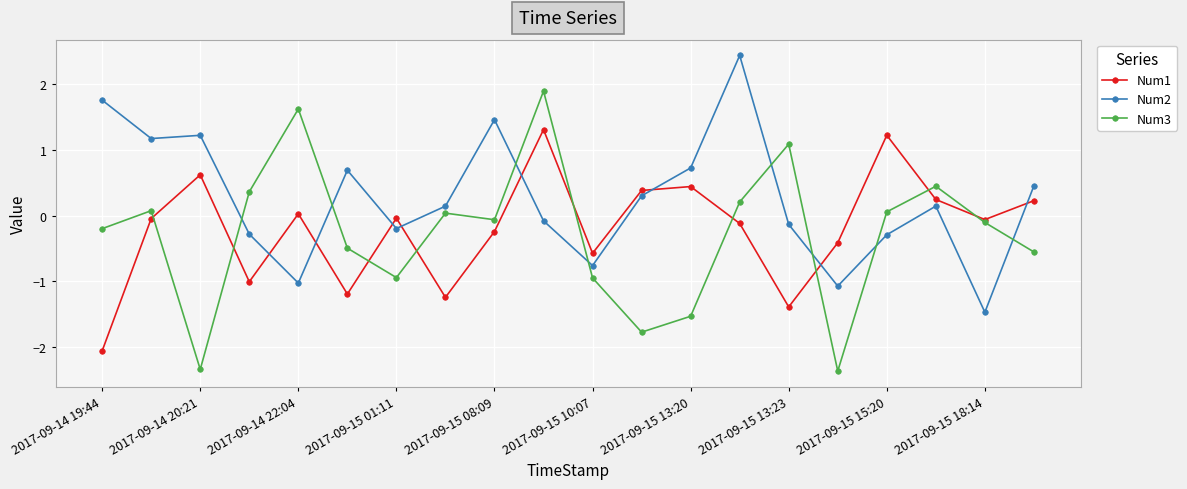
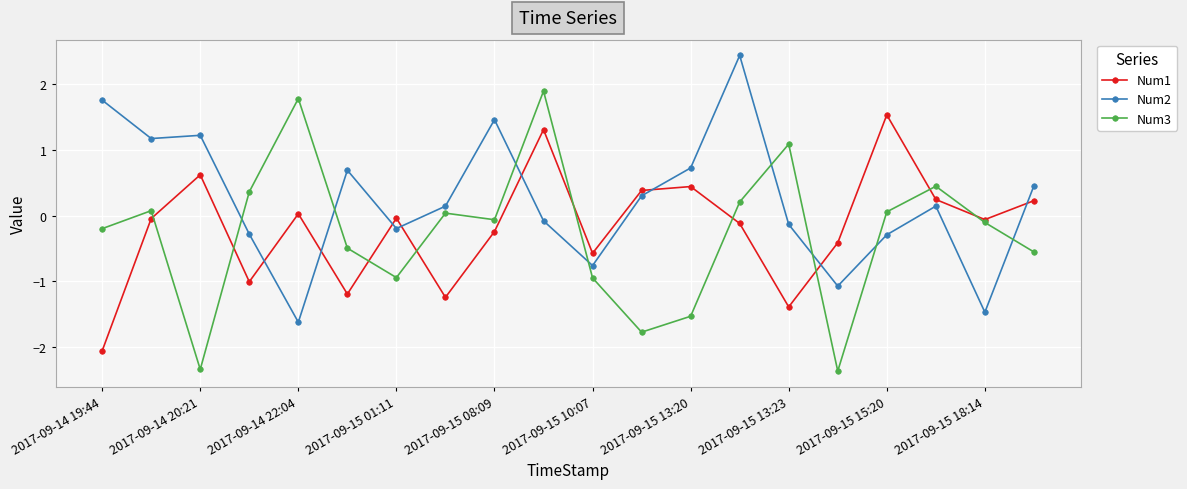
Num2, 2017-09-14 22:04: -1.0 -> -1.6
Num3, 2017-09-14 22:04: 1.6 -> 1.8
Num1, 2017-09-15 15:20: 1.2 -> 1.5
